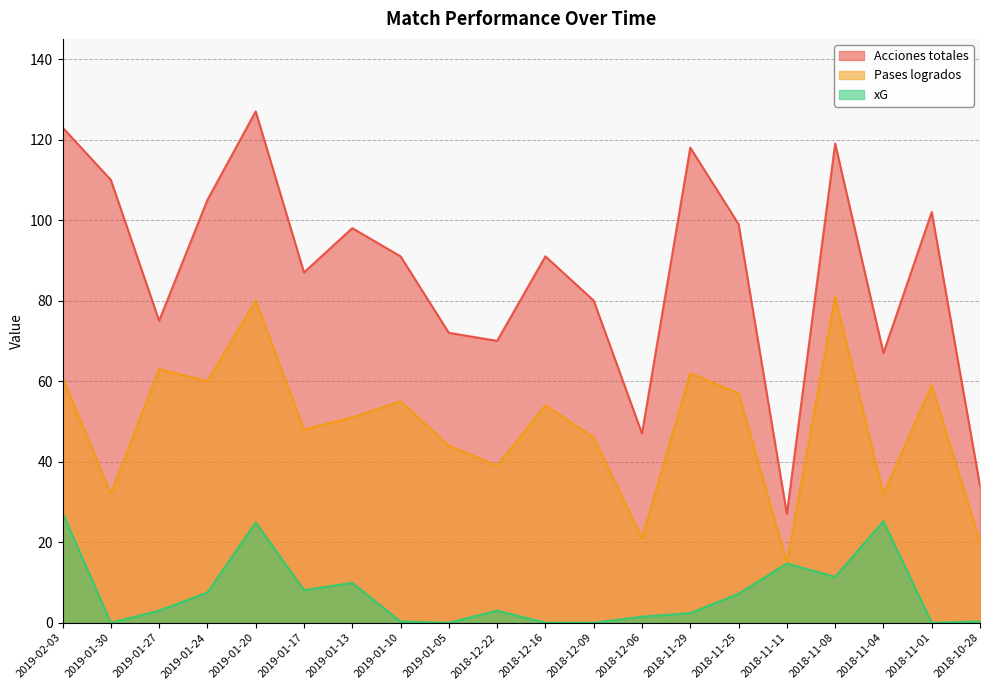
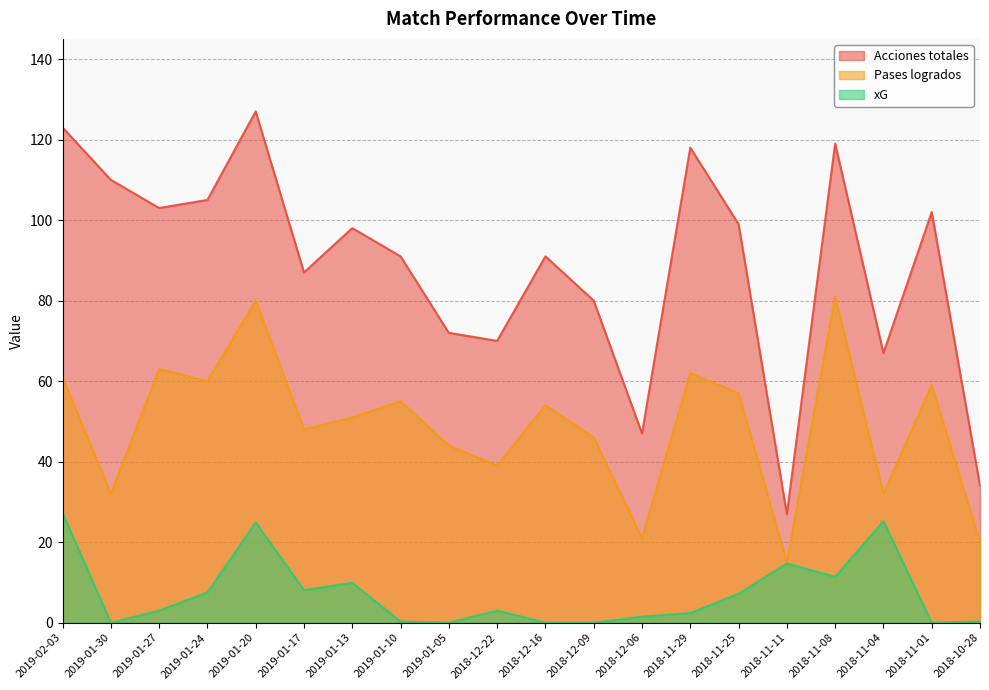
Acciones totales, 2019-01-27: 75 -> 103
